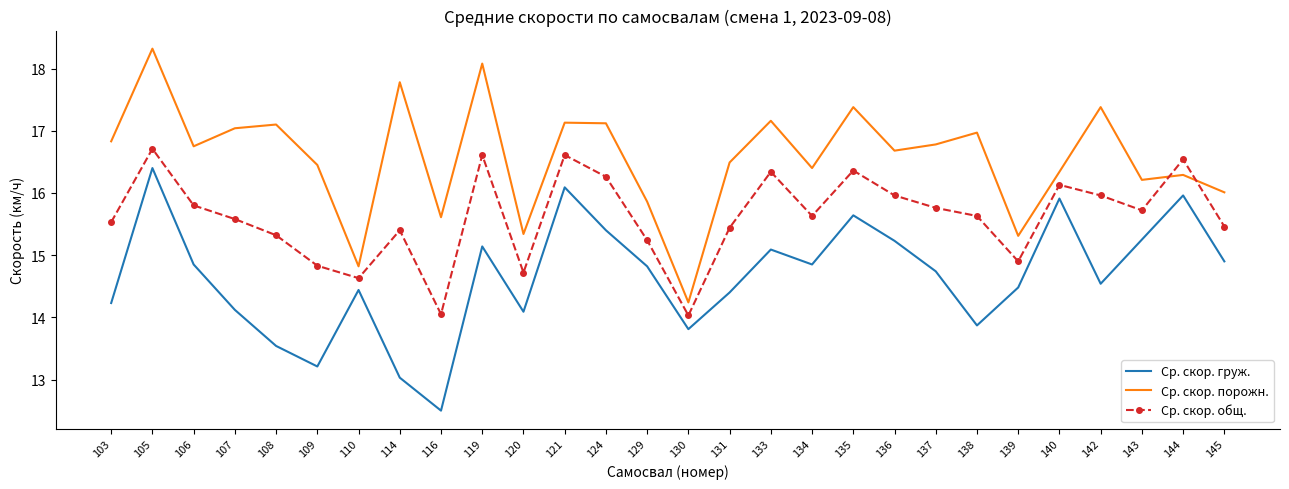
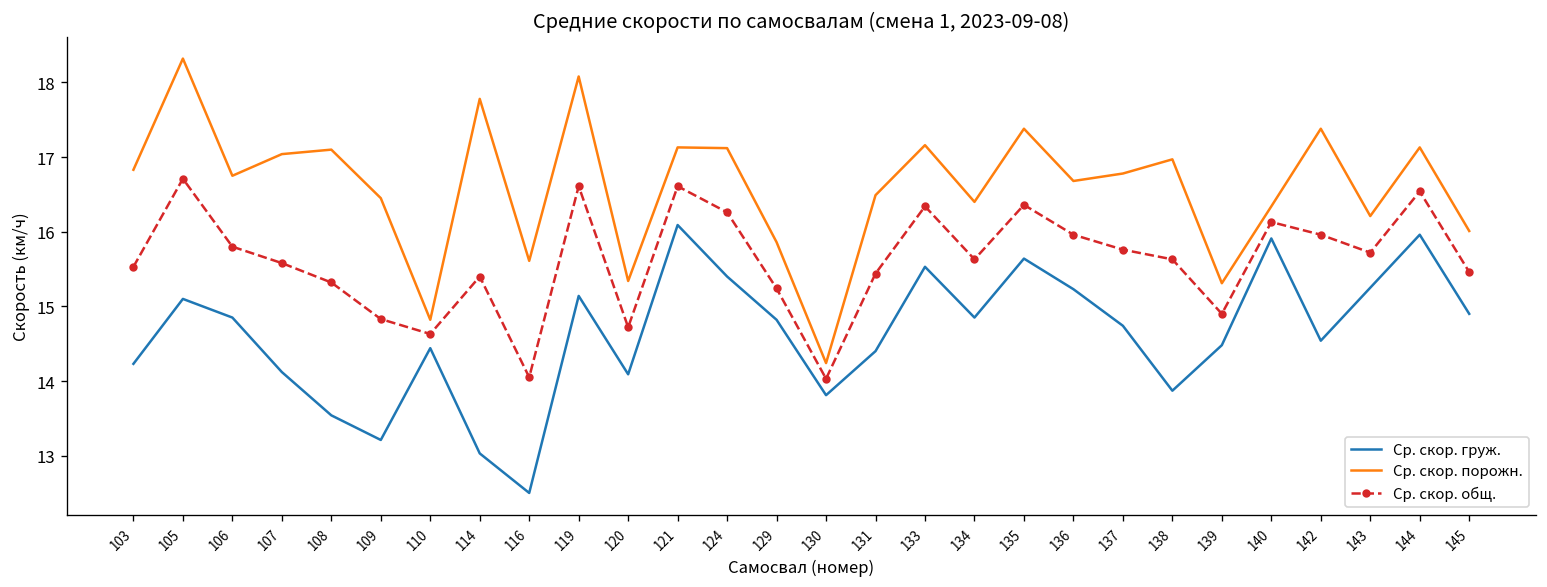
Ср. скор. груж., 105: 16.4 -> 15.1
Ср. скор. груж., 133: 15.1 -> 15.5
Ср. скор. порожн., 144: 16.3 -> 17.1
